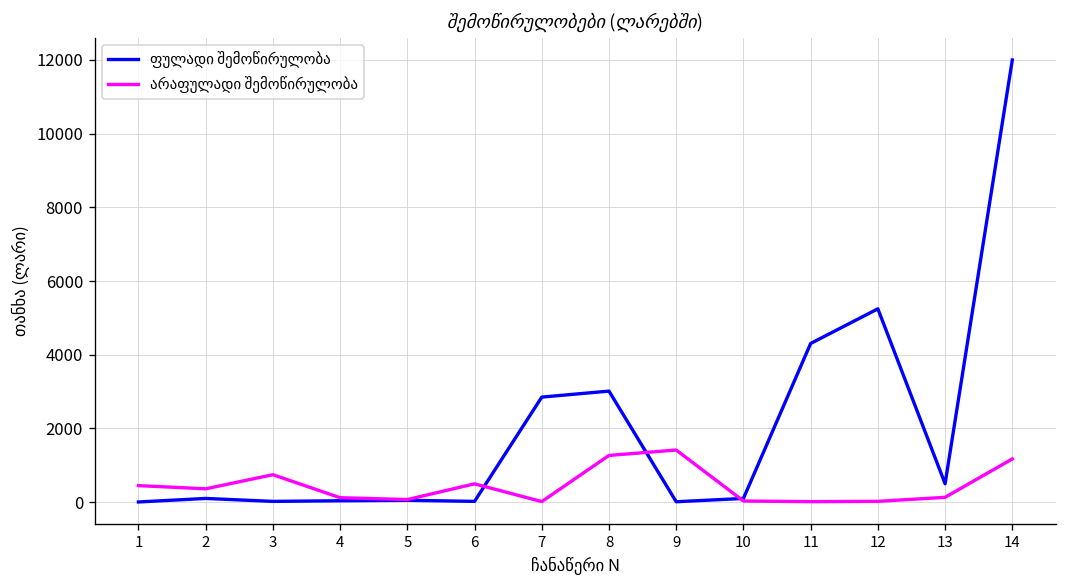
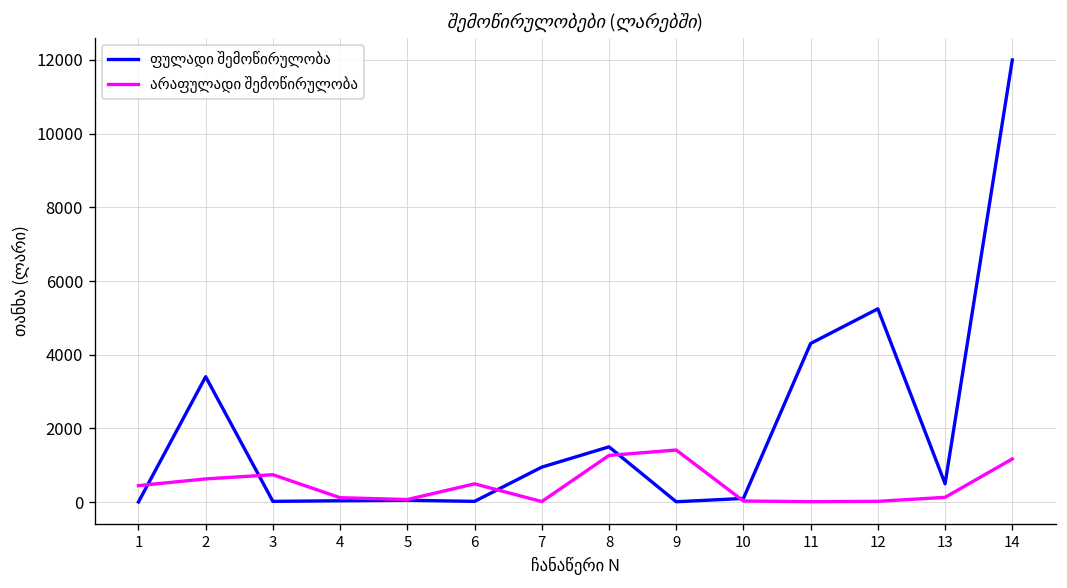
ფულადი შემოწირულობა, 2: 100 -> 3400
არაფულადი შემოწირულობა, 2: 400 -> 600
ფულადი შემოწირულობა, 7: 2900 -> 900
ფულადი შემოწირულობა, 8: 3000 -> 1500
